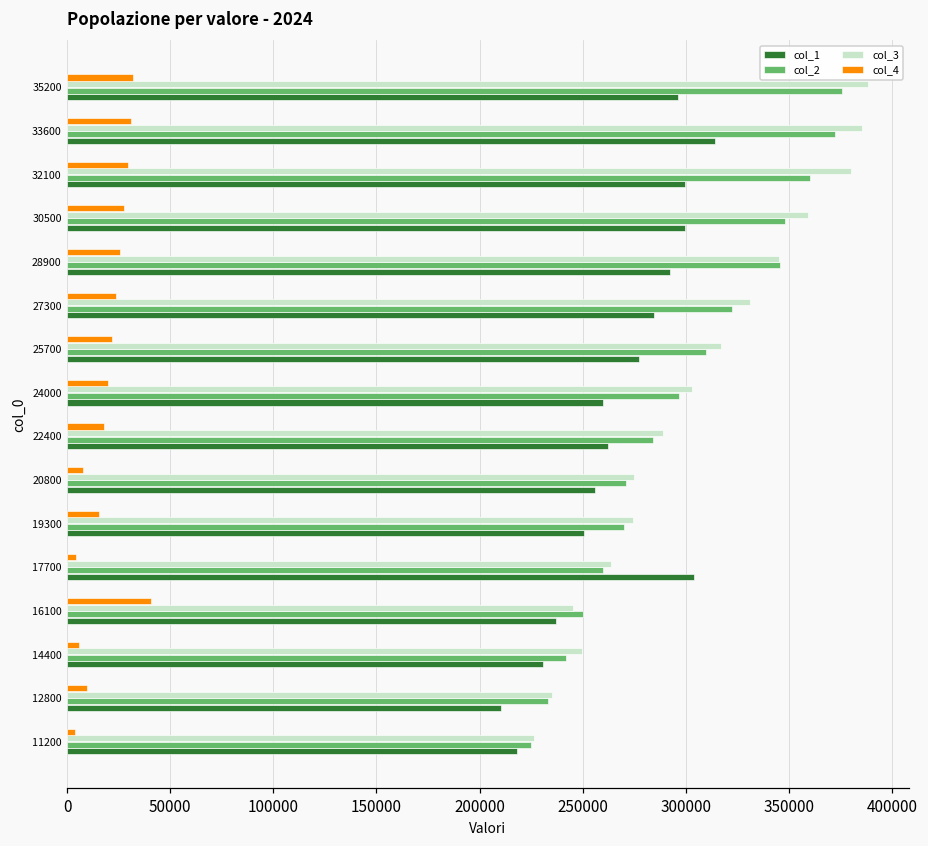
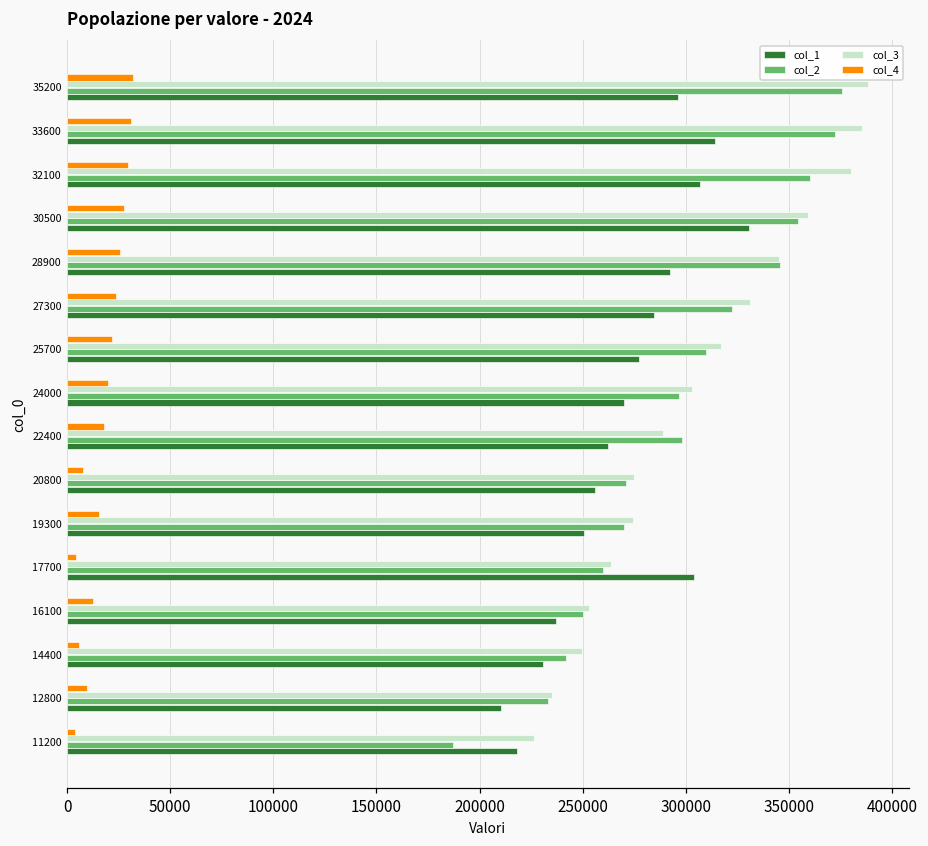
col_1, 32100: 300000 -> 307000
col_2, 30500: 348000 -> 354000
col_1, 30500: 300000 -> 331000
col_1, 24000: 260000 -> 270000
col_2, 22400: 284000 -> 298000
col_4, 16100: 40000 -> 13000
col_3, 16100: 245000 -> 253000
col_2, 11200: 225000 -> 187000
